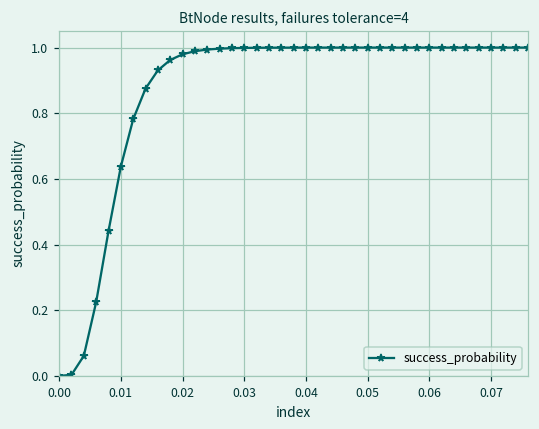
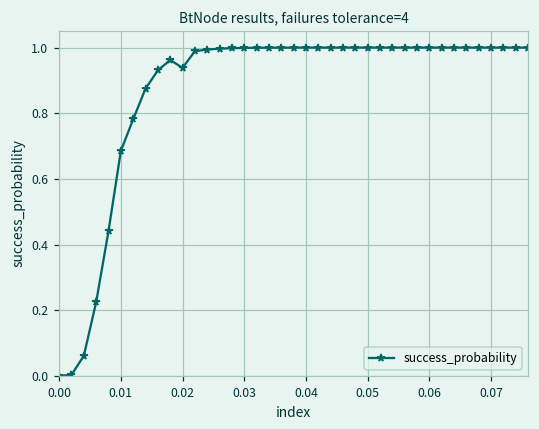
0.01: 0.64 -> 0.69
0.02: 0.98 -> 0.94
